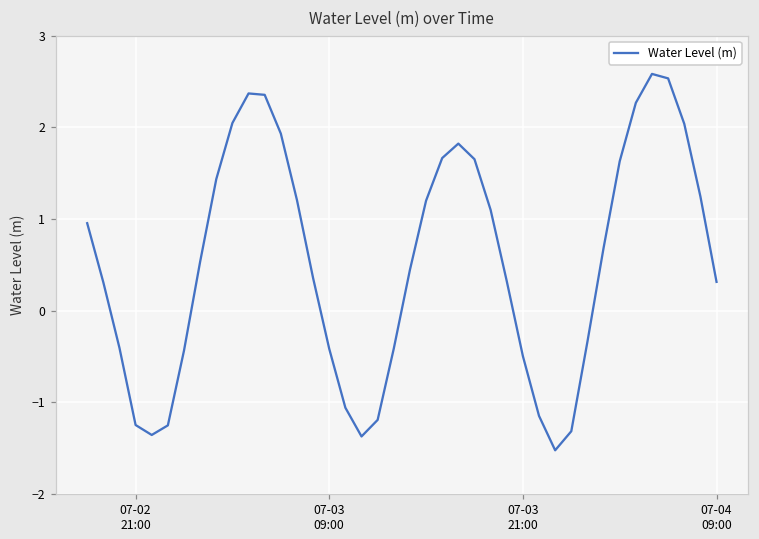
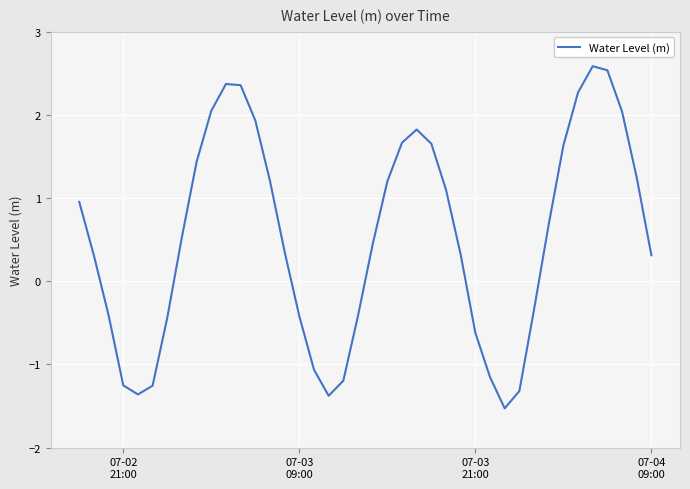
07-03 21:00: -0.5 -> -0.6
